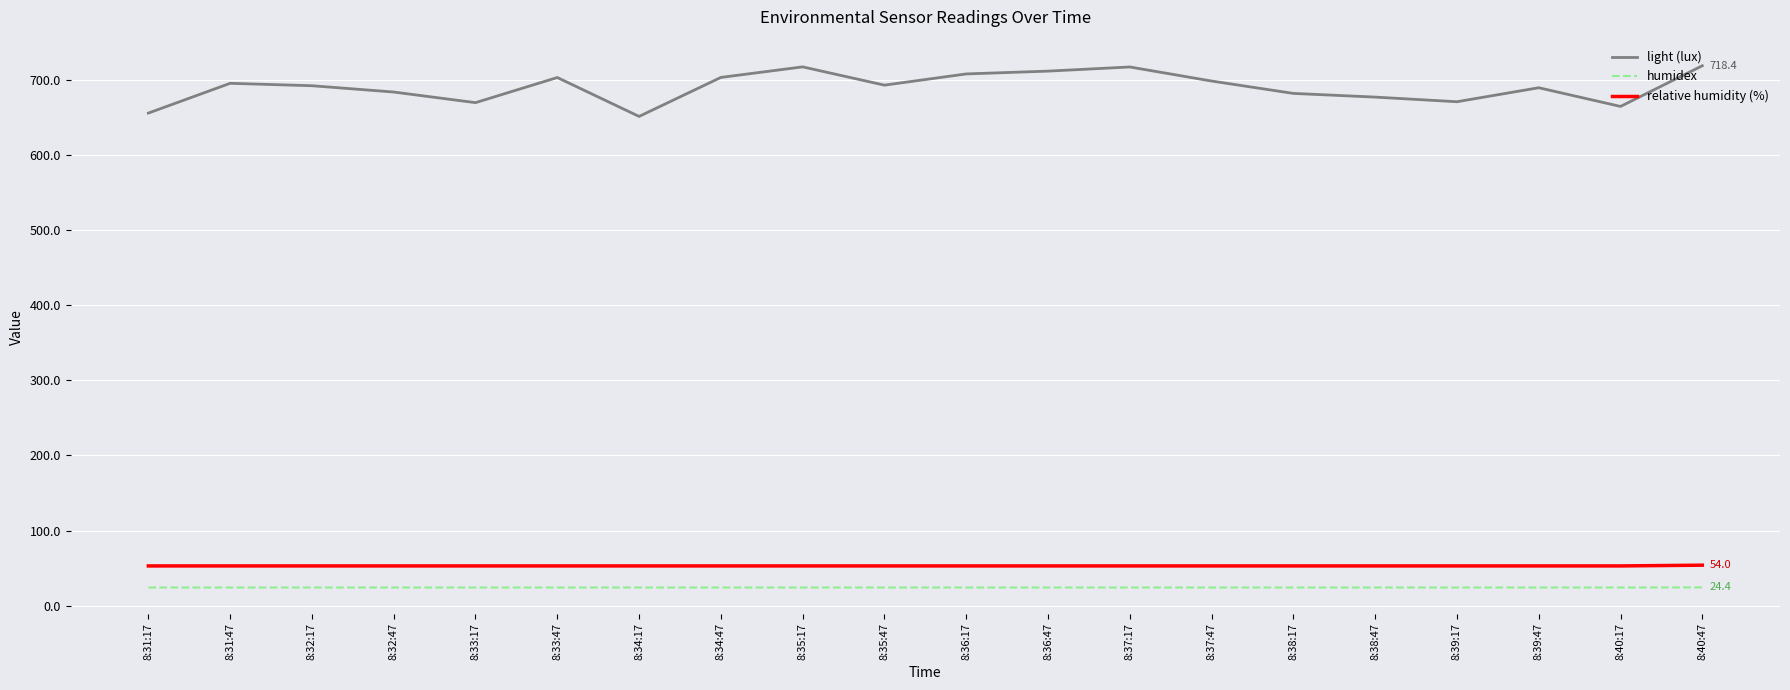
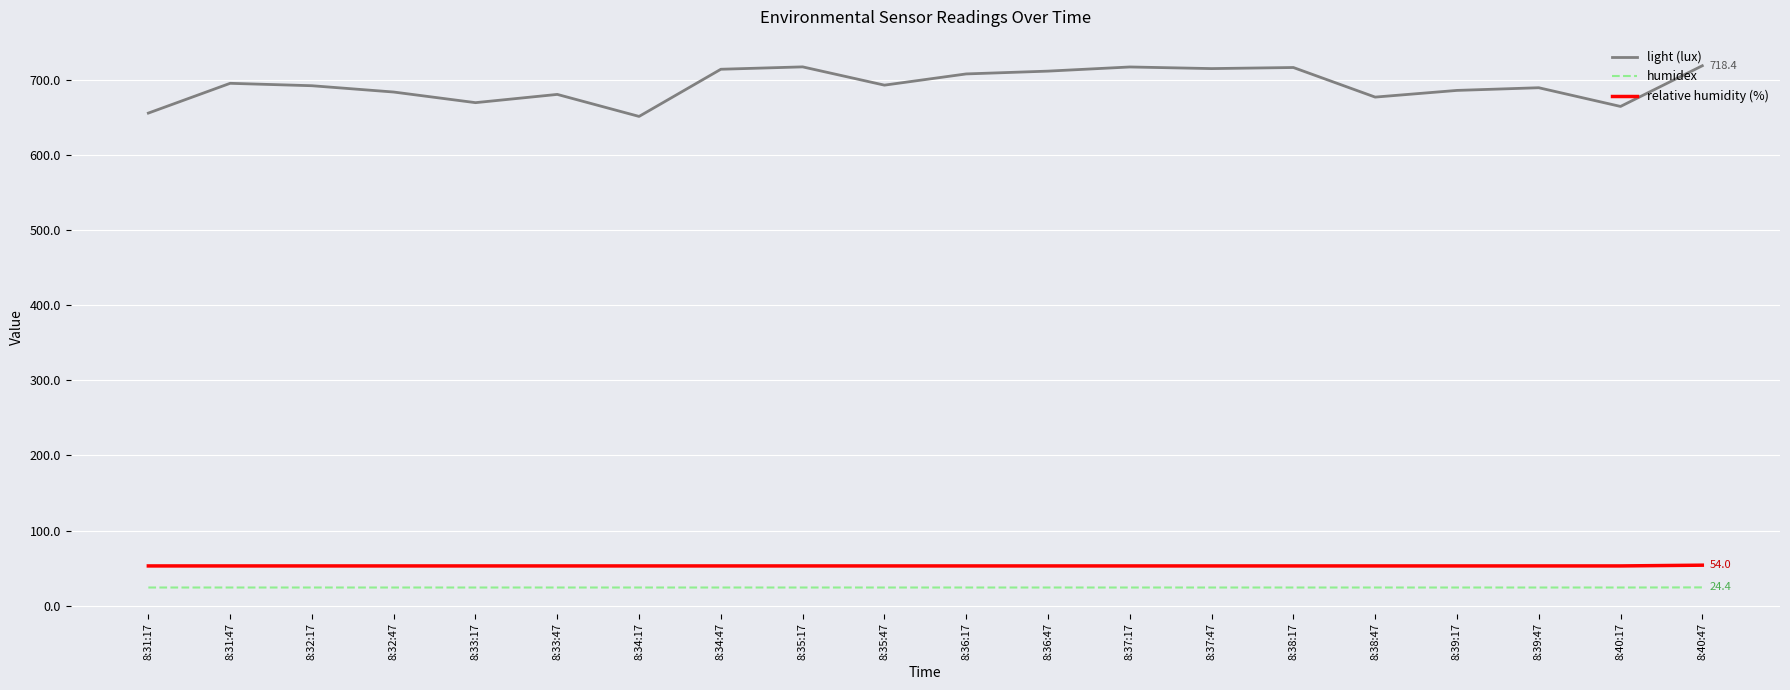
light (lux), 8:33:47: 700 -> 680
light (lux), 8:34:47: 700 -> 710
light (lux), 8:37:47: 700 -> 710
light (lux), 8:38:17: 680 -> 720
light (lux), 8:39:17: 670 -> 690
